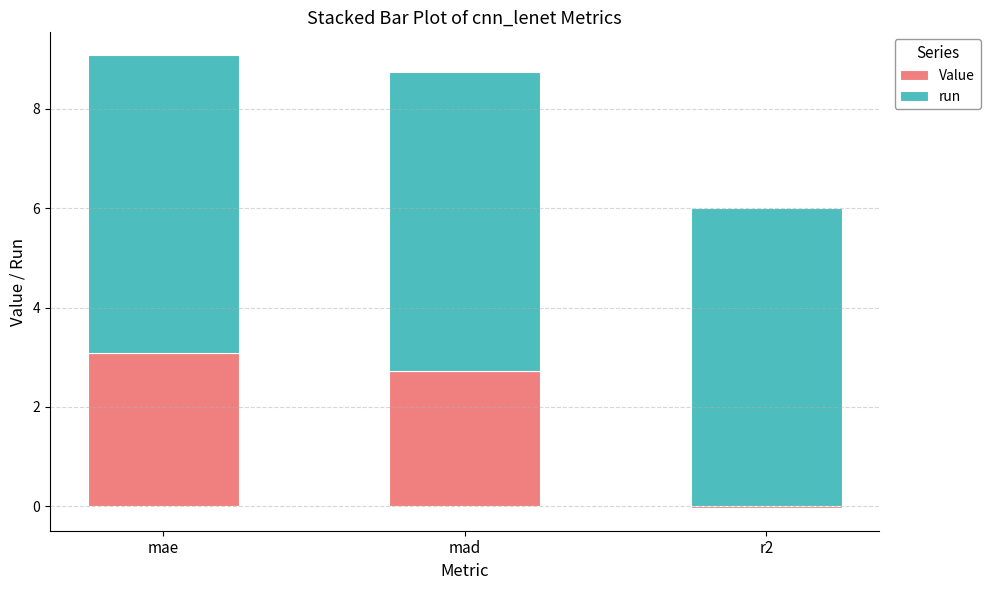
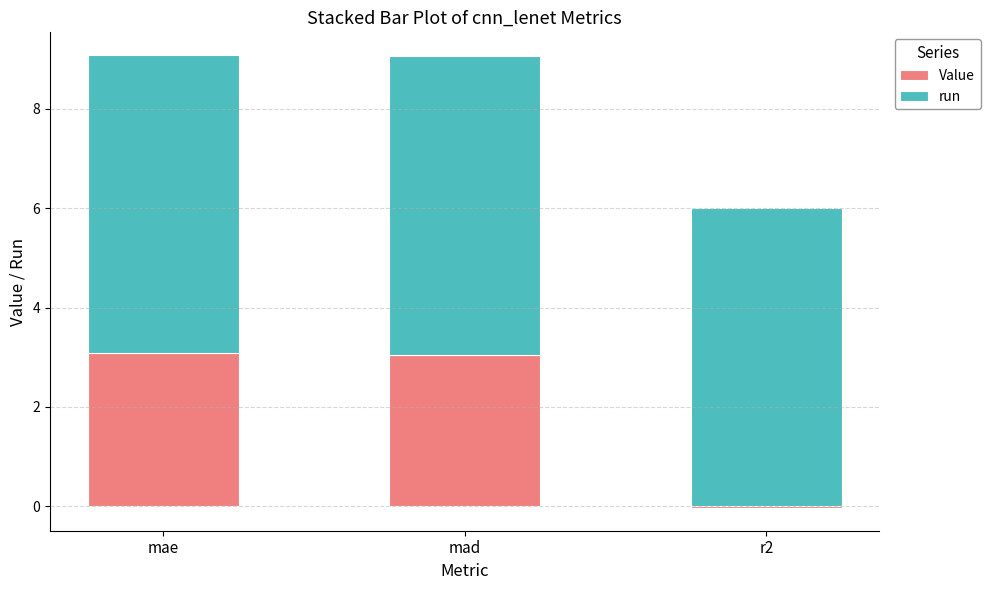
Value, mad: 2.7 -> 3.1
